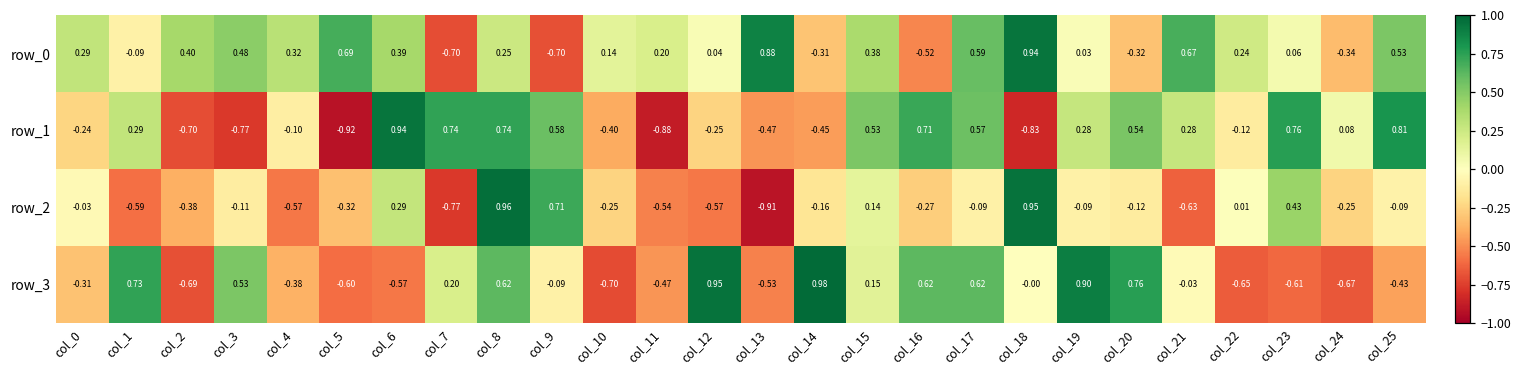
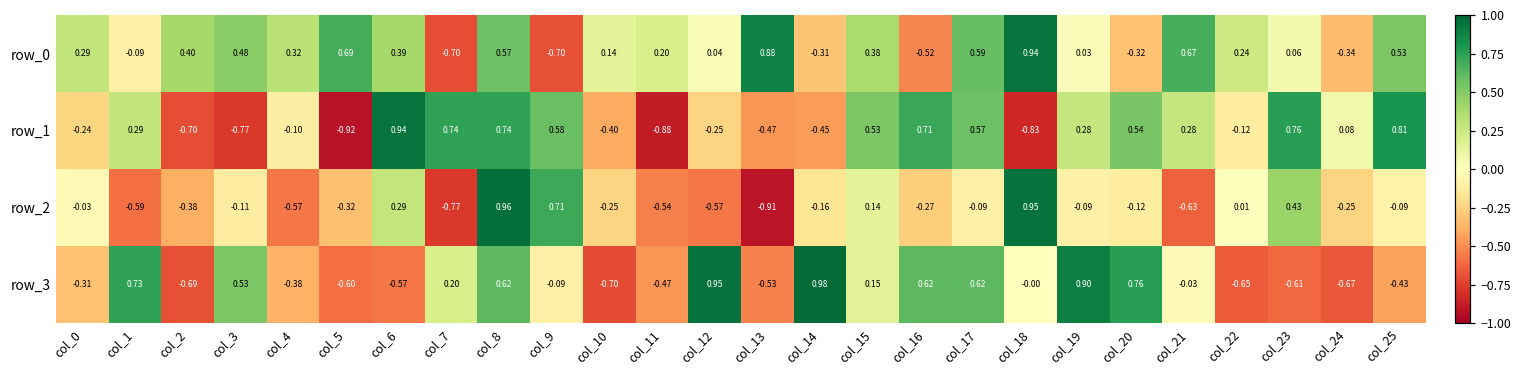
row_0, col_8: 0.25 -> 0.57
